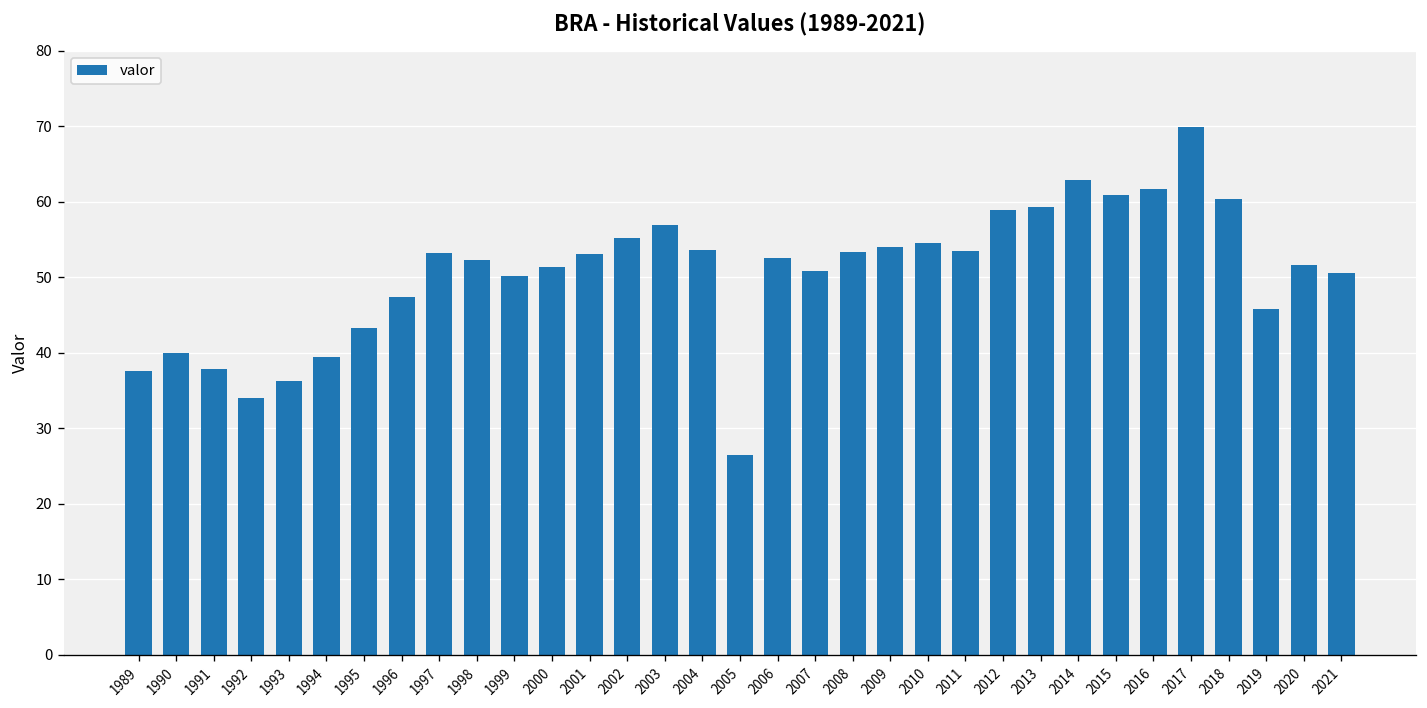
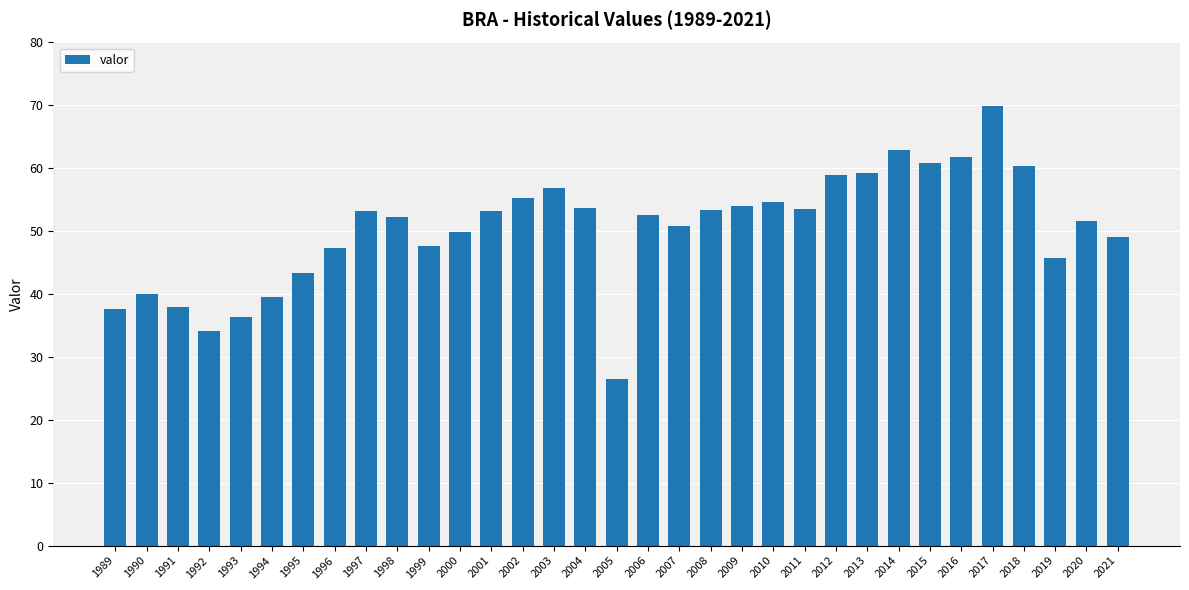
1999: 50 -> 48
2000: 51 -> 50
2021: 51 -> 49
